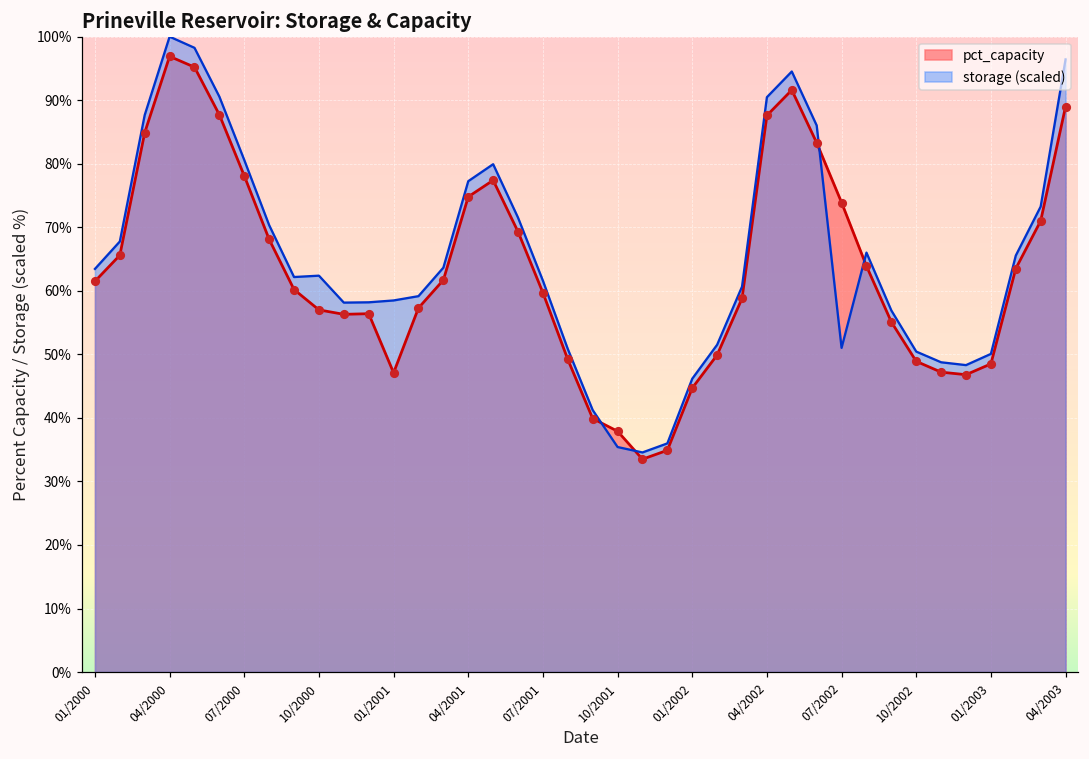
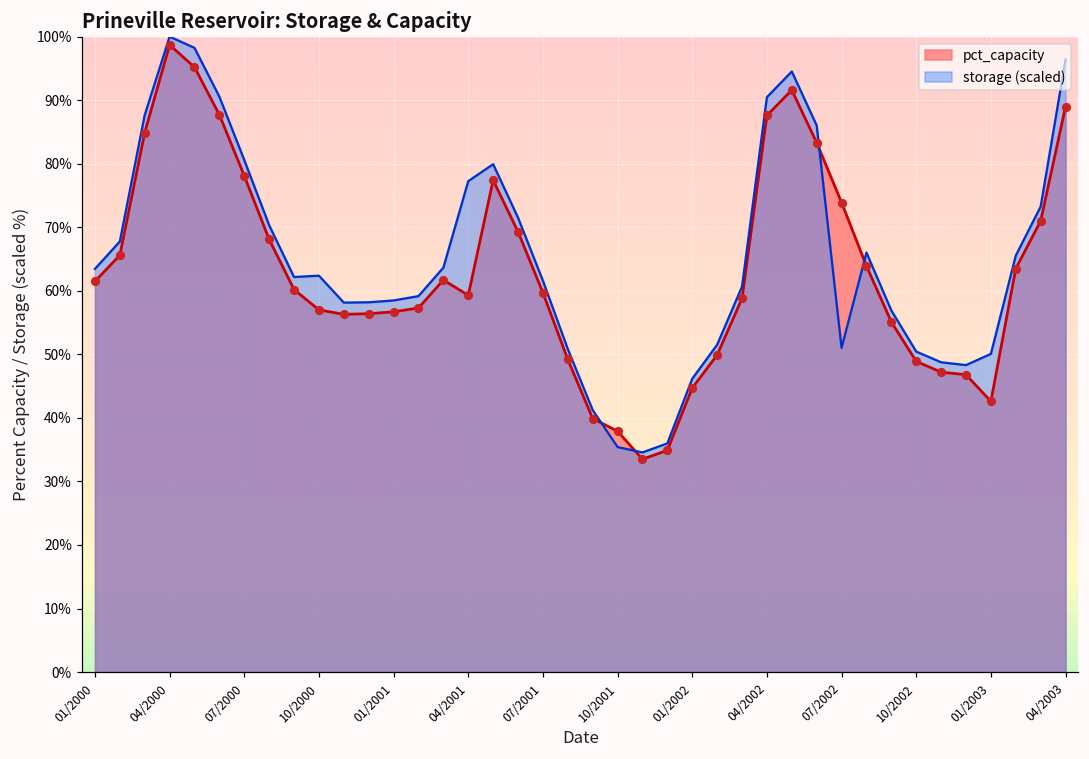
pct_capacity, 04/2000: 97% -> 99%
pct_capacity, 01/2001: 47% -> 57%
pct_capacity, 04/2001: 75% -> 59%
pct_capacity, 01/2003: 49% -> 43%
